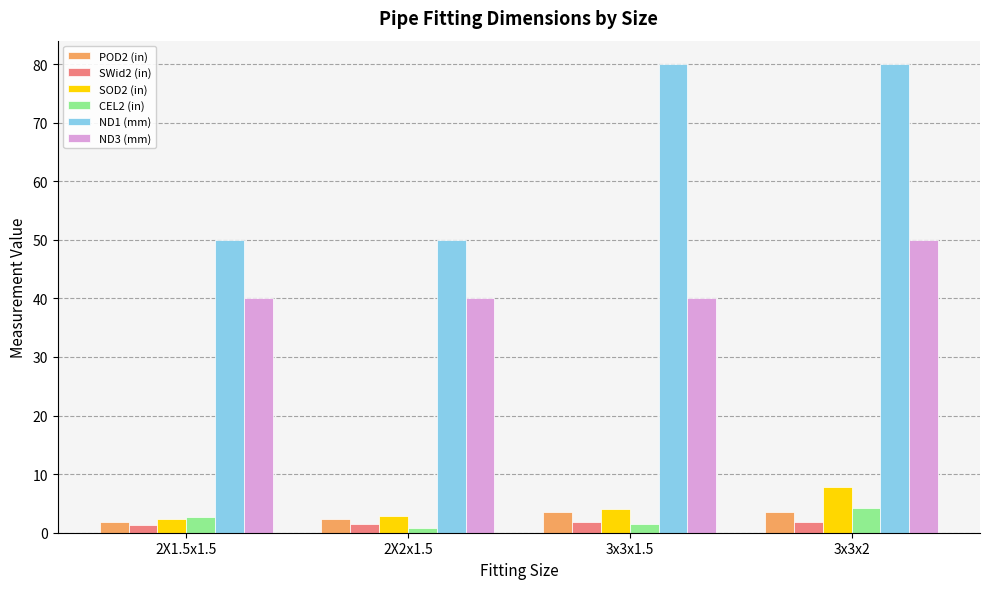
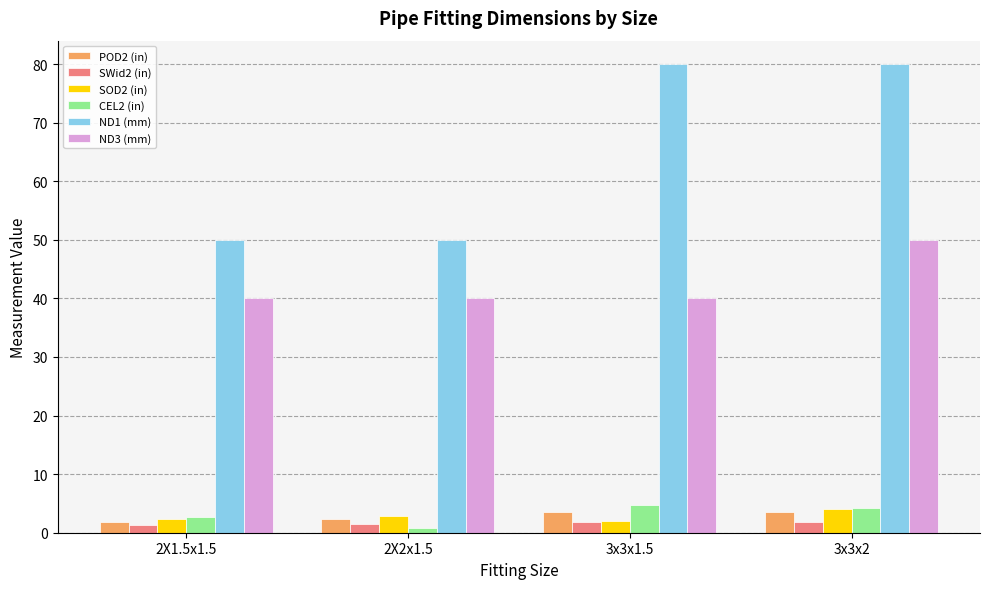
SOD2 (in), 3x3x1.5: 4 -> 2
CEL2 (in), 3x3x1.5: 2 -> 5
SOD2 (in), 3x3x2: 8 -> 4
